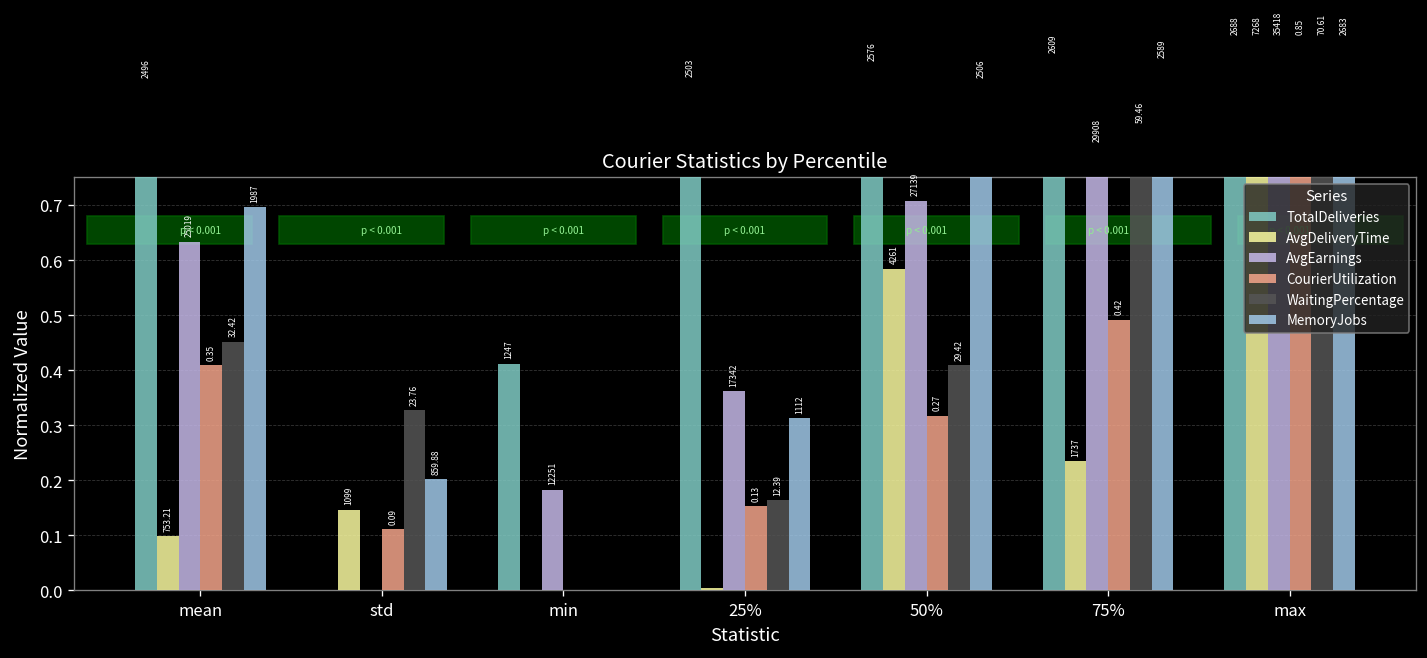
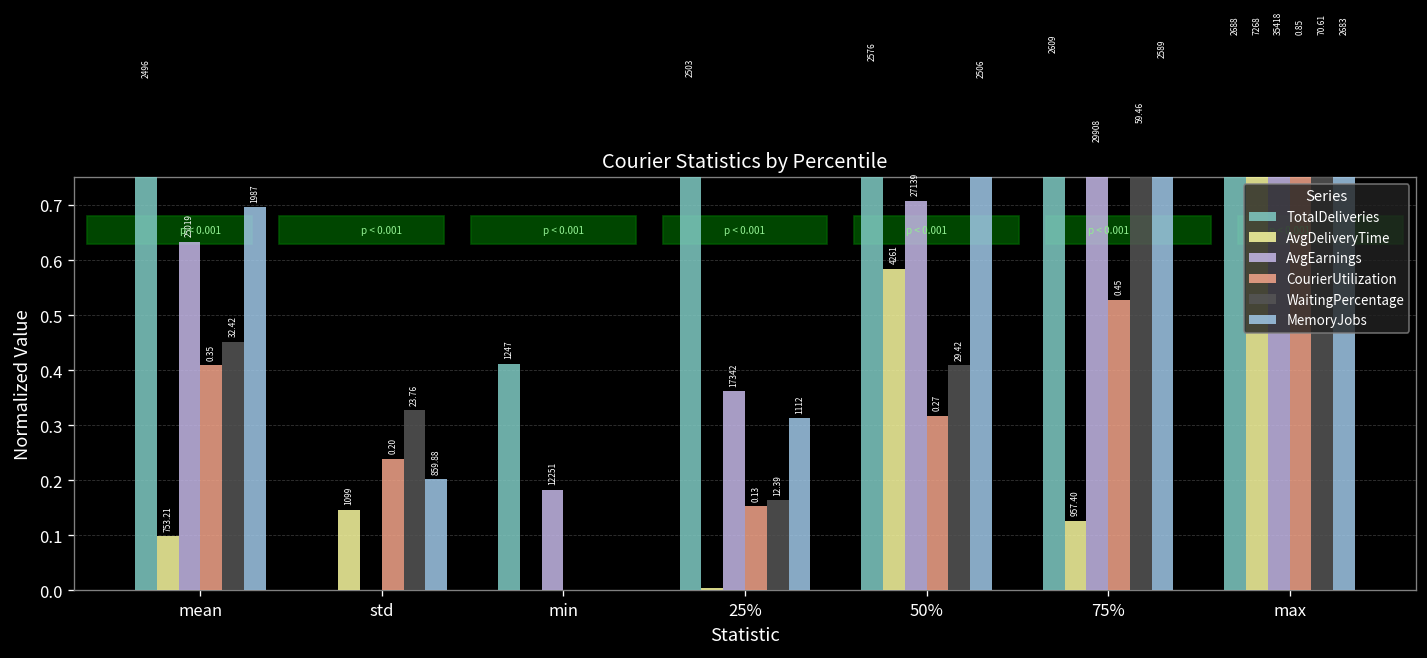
CourierUtilization, std: 0.09 -> 0.20
AvgDeliveryTime, 75%: 1737 -> 957.40
CourierUtilization, 75%: 0.42 -> 0.45
